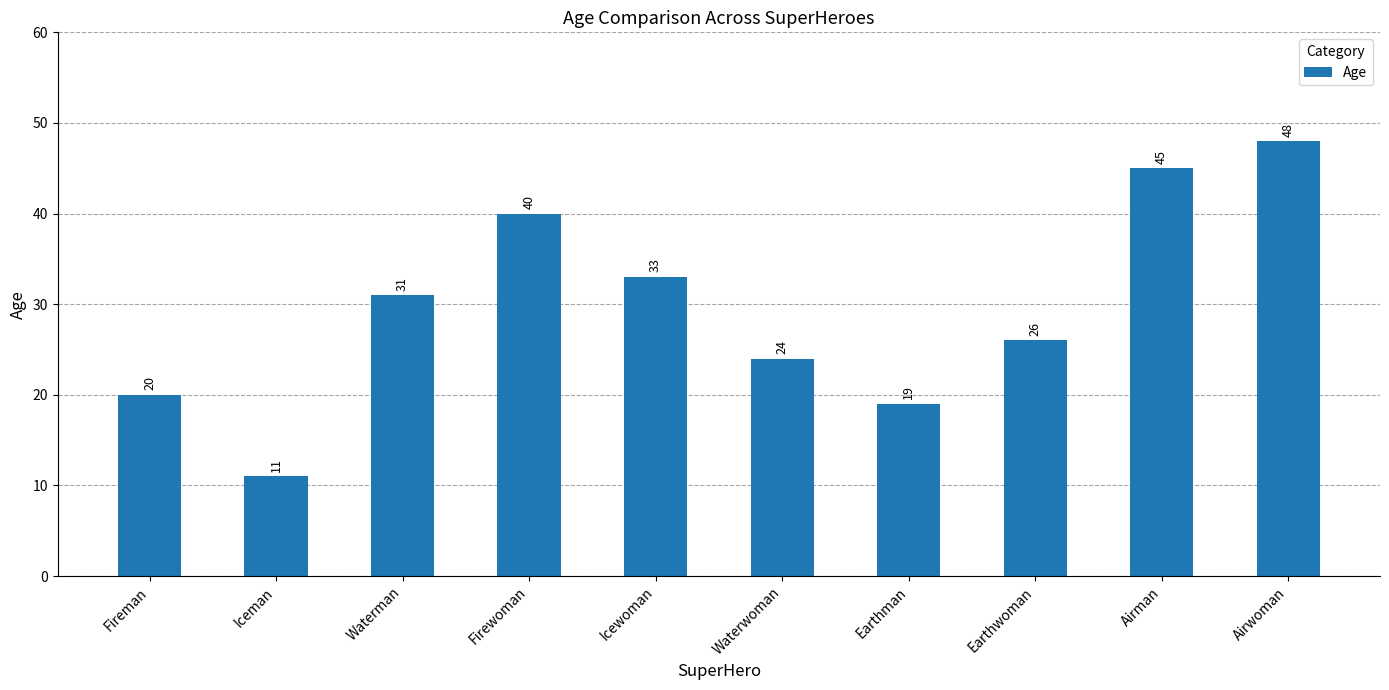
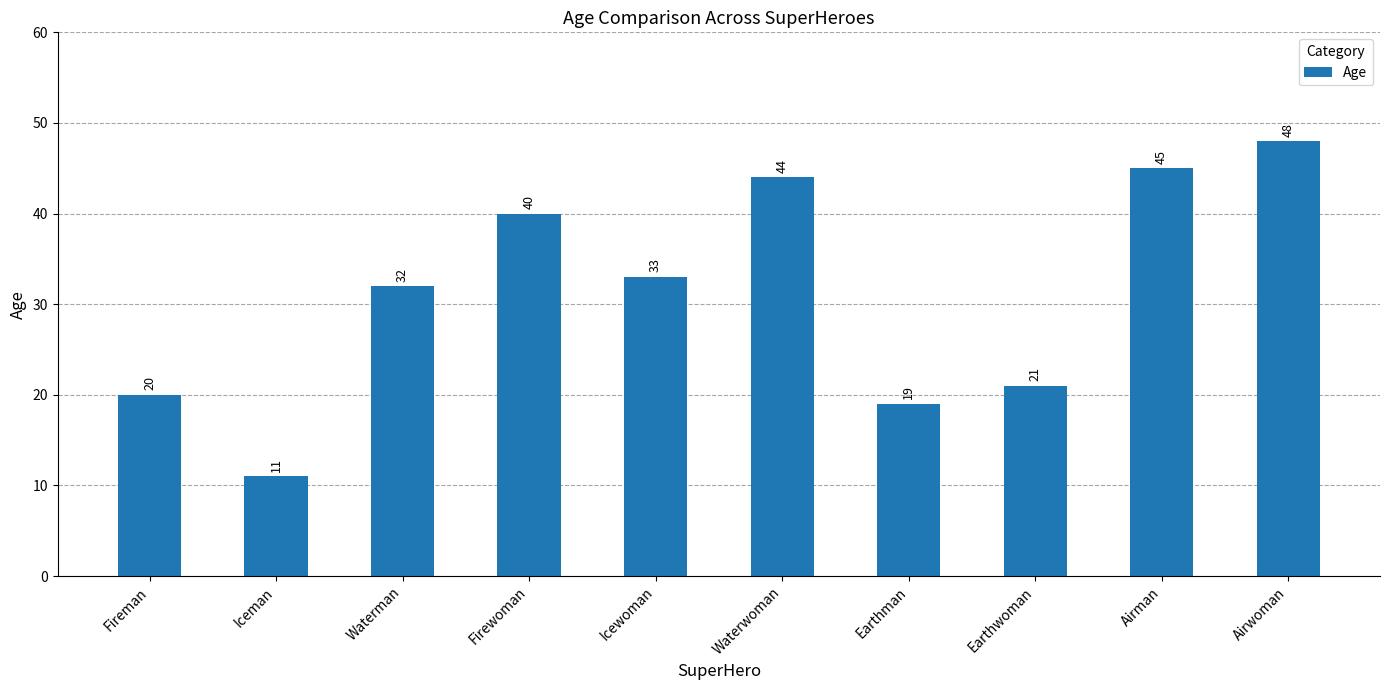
Waterman: 31 -> 32
Waterwoman: 24 -> 44
Earthwoman: 26 -> 21
